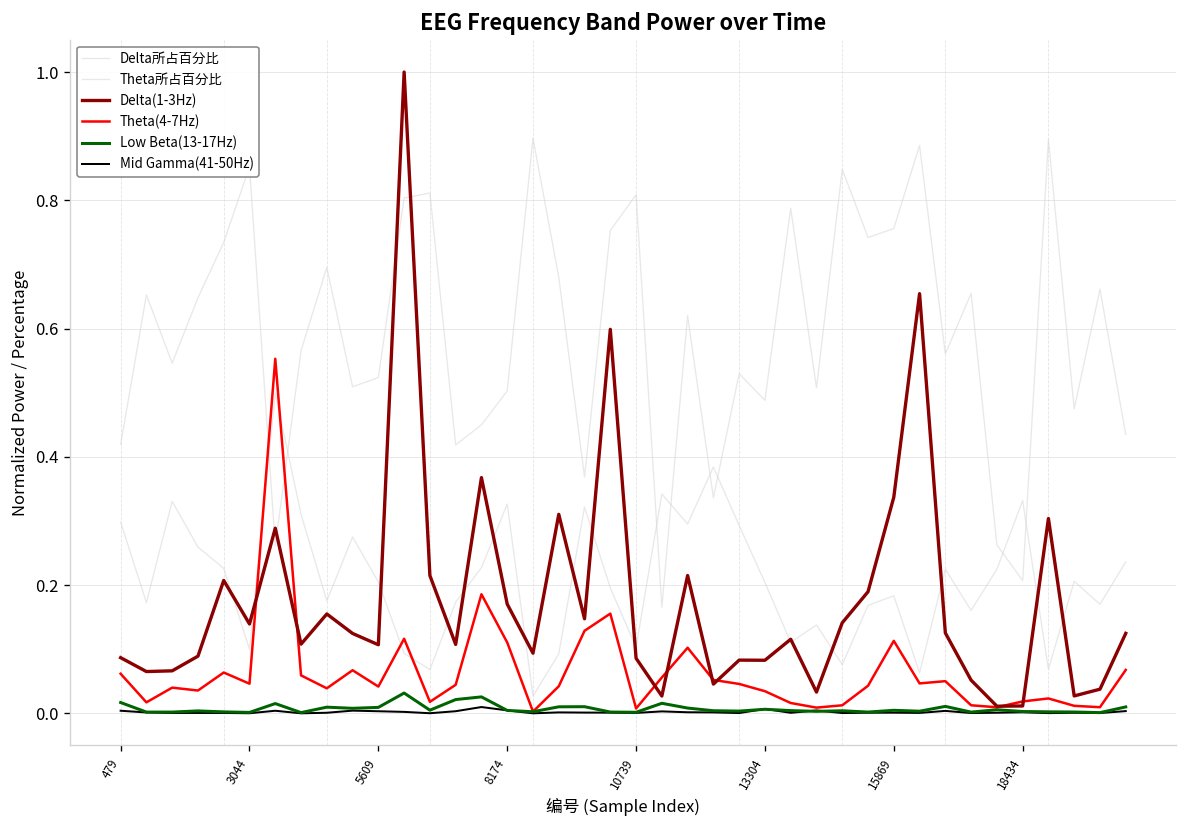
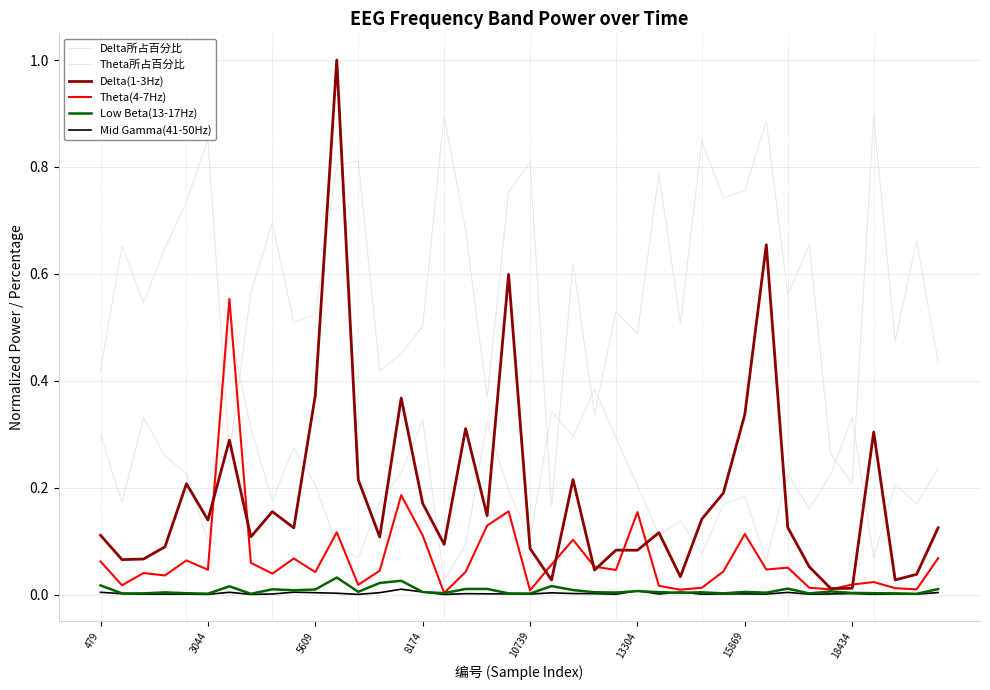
Delta(1-3Hz), 479: 0.09 -> 0.11
Delta(1-3Hz), 5609: 0.11 -> 0.37
Theta(4-7Hz), 13304: 0.03 -> 0.15
